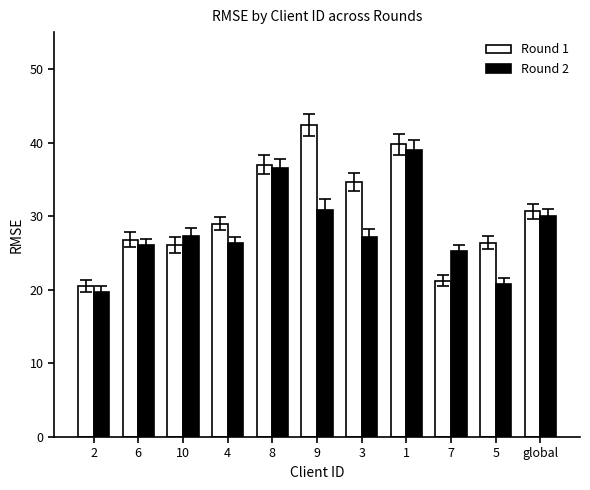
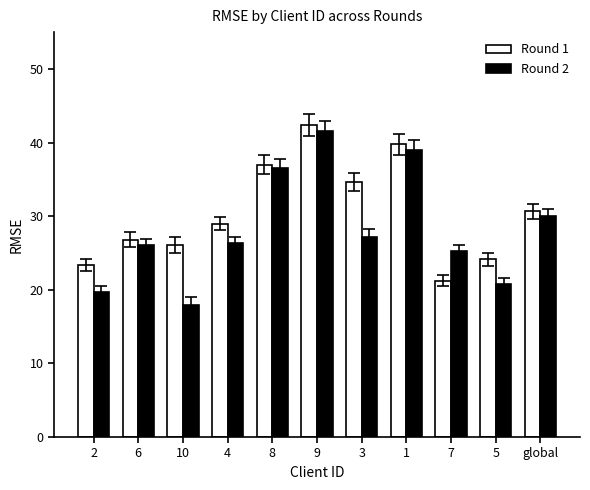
Round 1, 2: 20 -> 23
Round 2, 10: 27 -> 18
Round 2, 9: 31 -> 42
Round 1, 5: 26 -> 24
